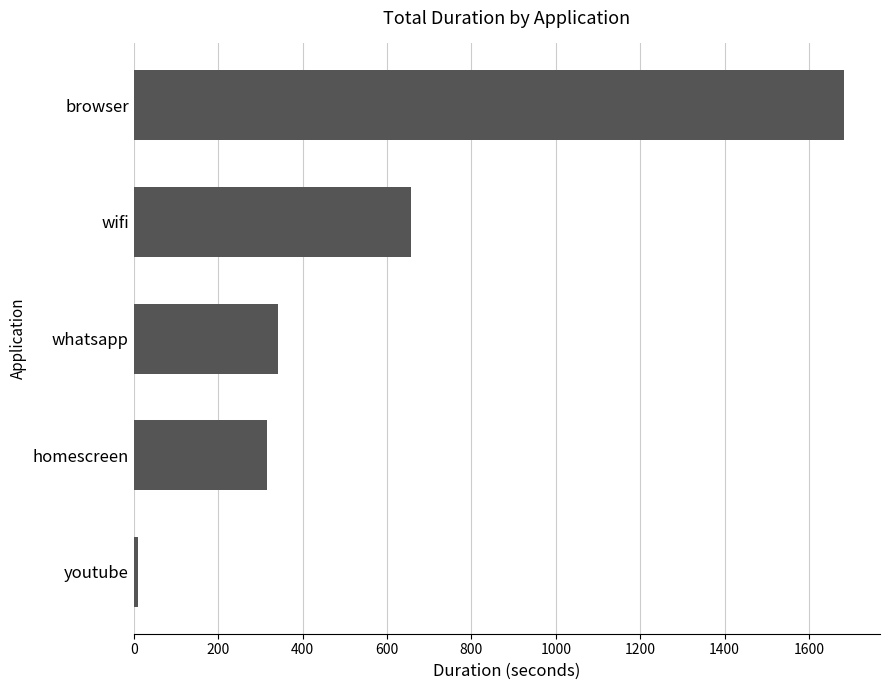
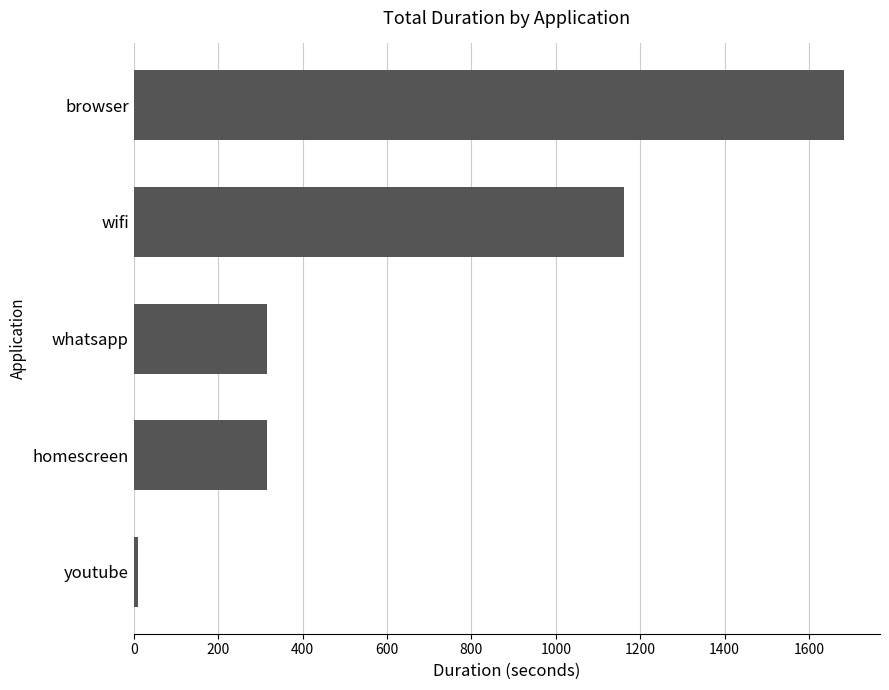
wifi: 660 -> 1160
whatsapp: 340 -> 320
